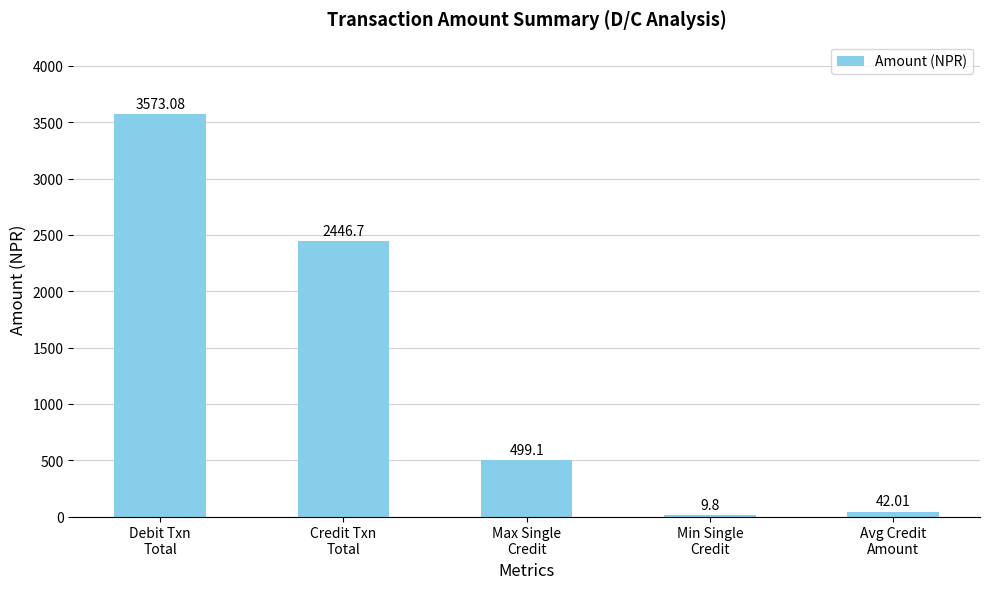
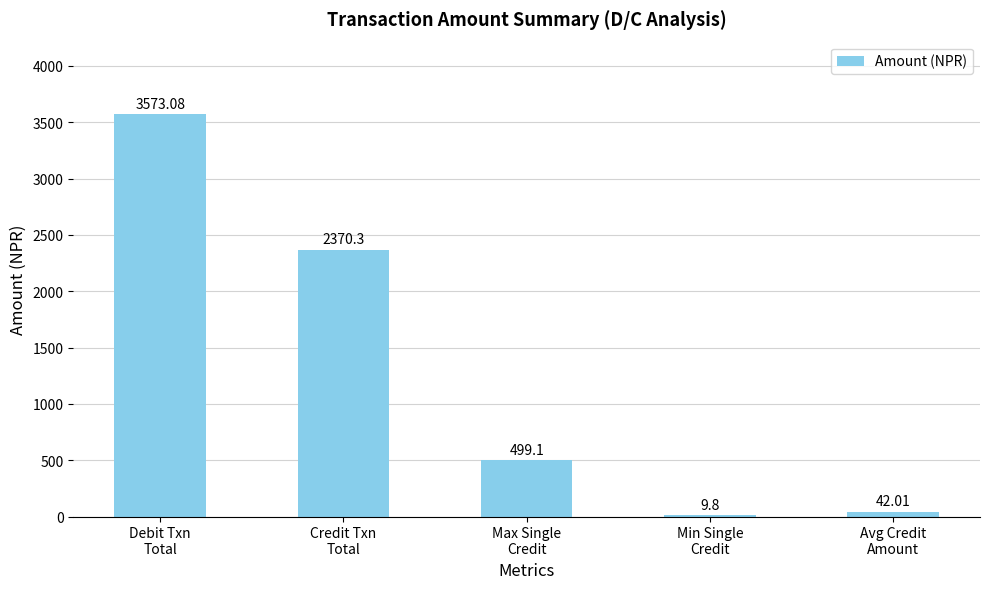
Credit Txn Total: 2446.7 -> 2370.3
